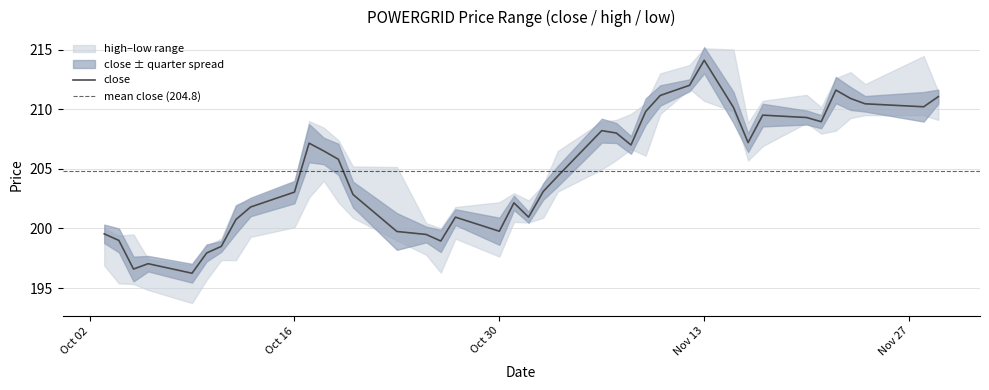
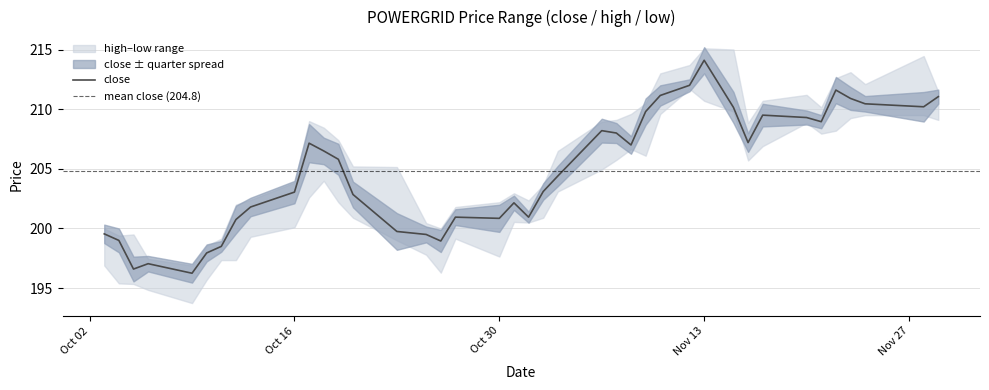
close, Oct 30: 199.8 -> 200.9
